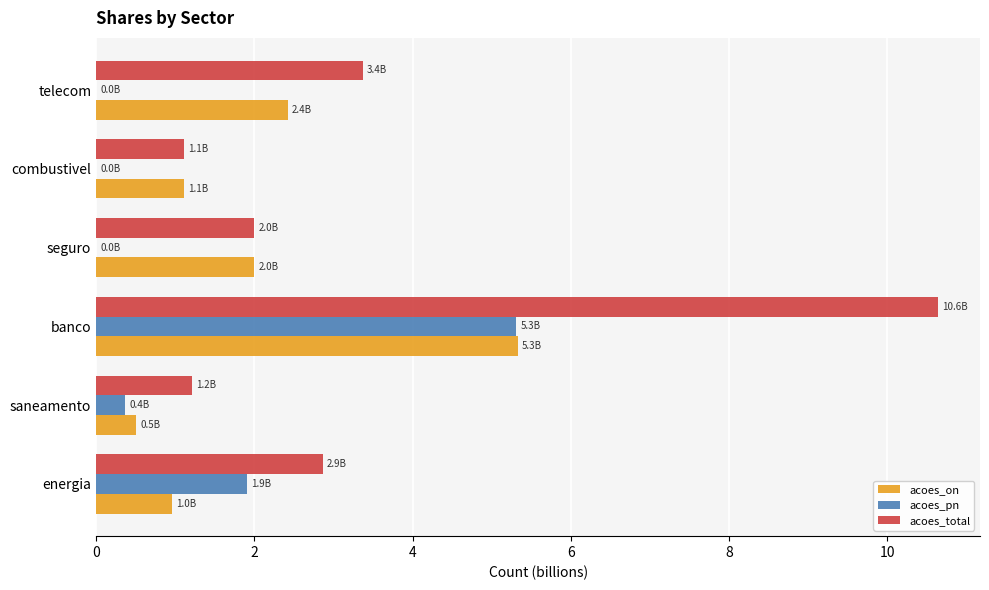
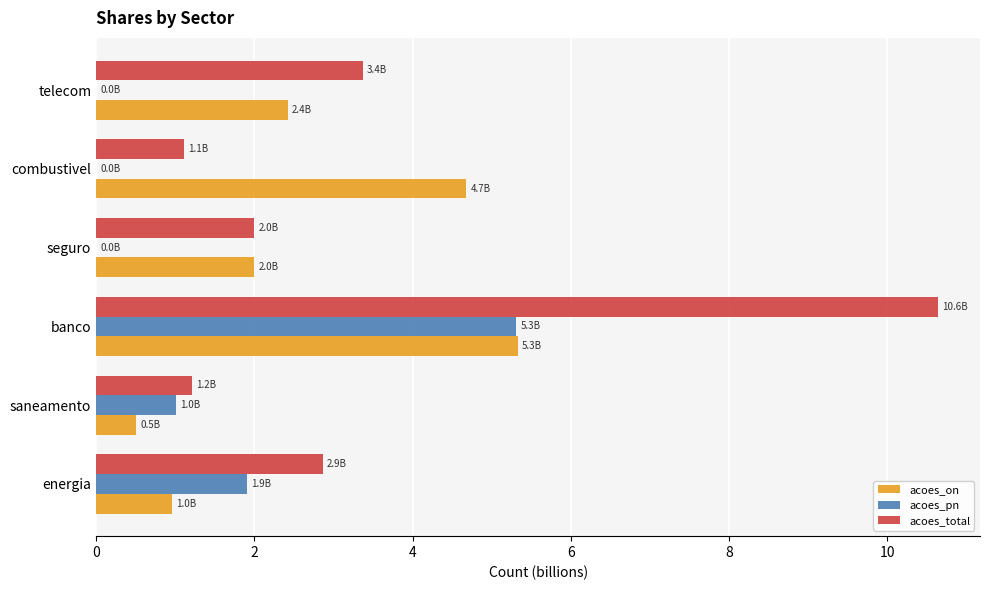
acoes_on, combustivel: 1.1B -> 4.7B
acoes_pn, saneamento: 0.4B -> 1.0B
